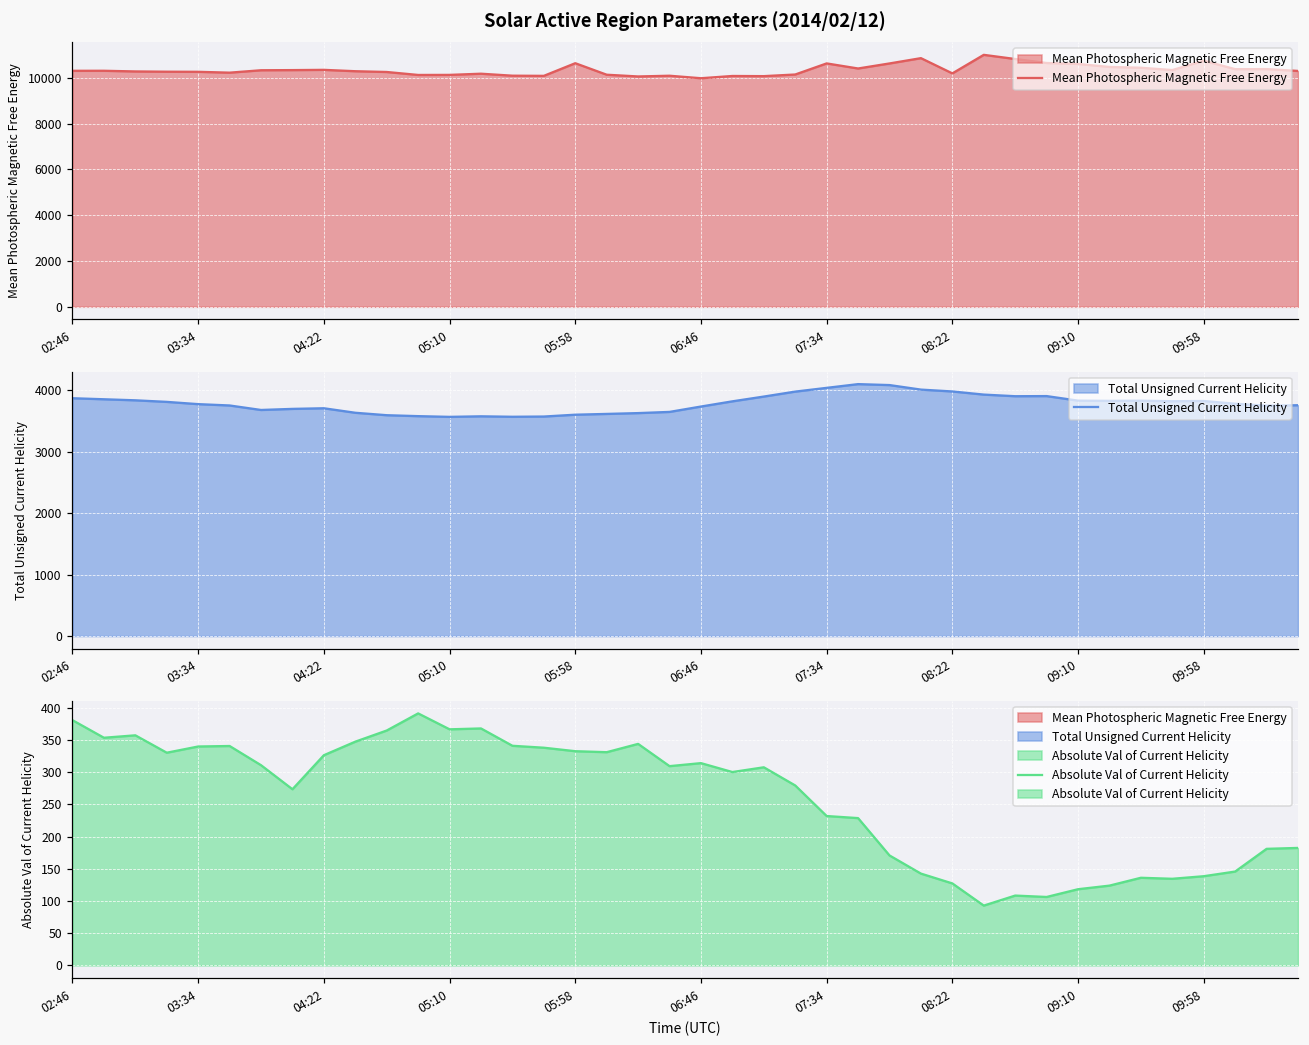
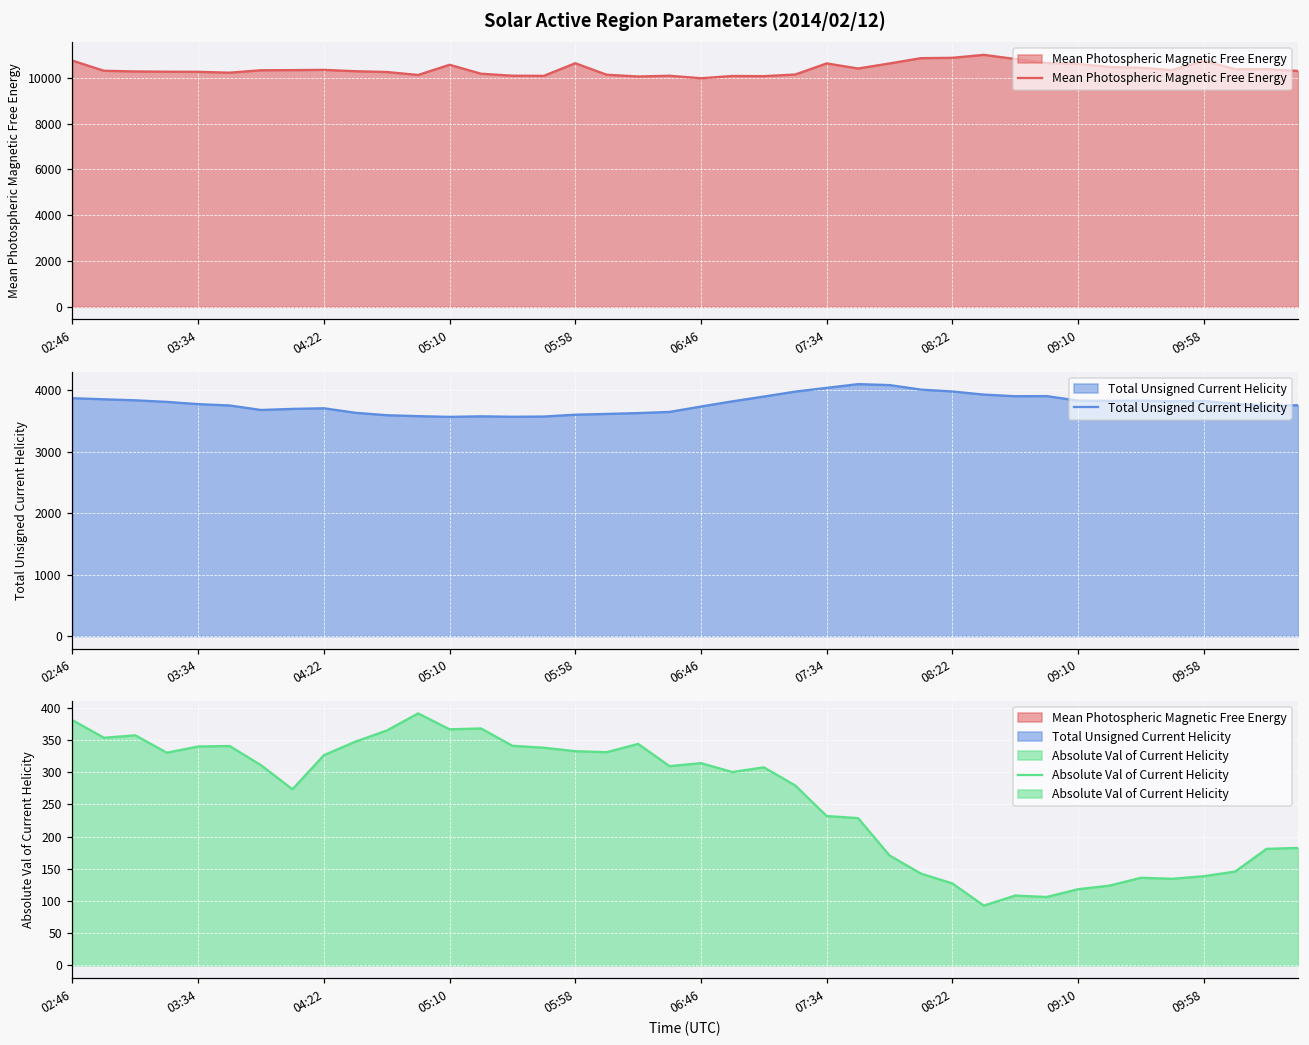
Solar Active Region Parameters (2014/02/12), 02:46: 10300 -> 10700
Solar Active Region Parameters (2014/02/12), 05:10: 10100 -> 10600
Solar Active Region Parameters (2014/02/12), 08:22: 10200 -> 10900
